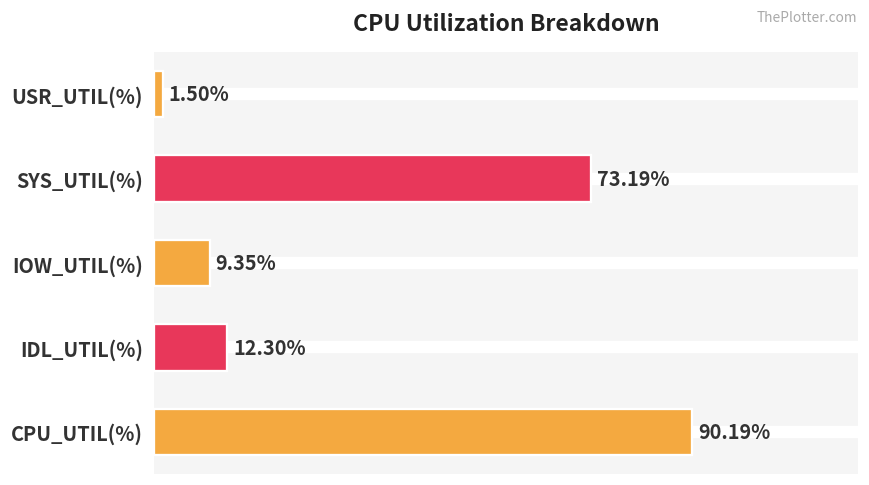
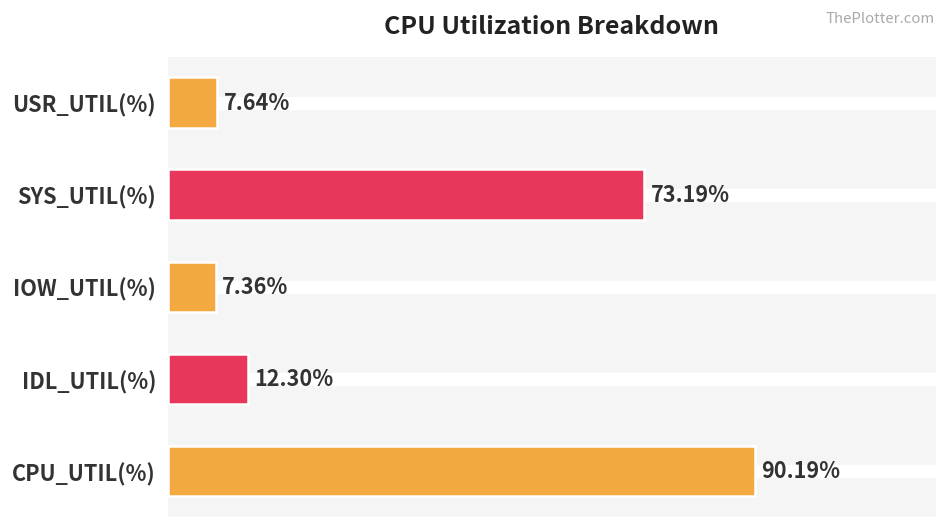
USR_UTIL(%): 1.50% -> 7.64%
IOW_UTIL(%): 9.35% -> 7.36%
